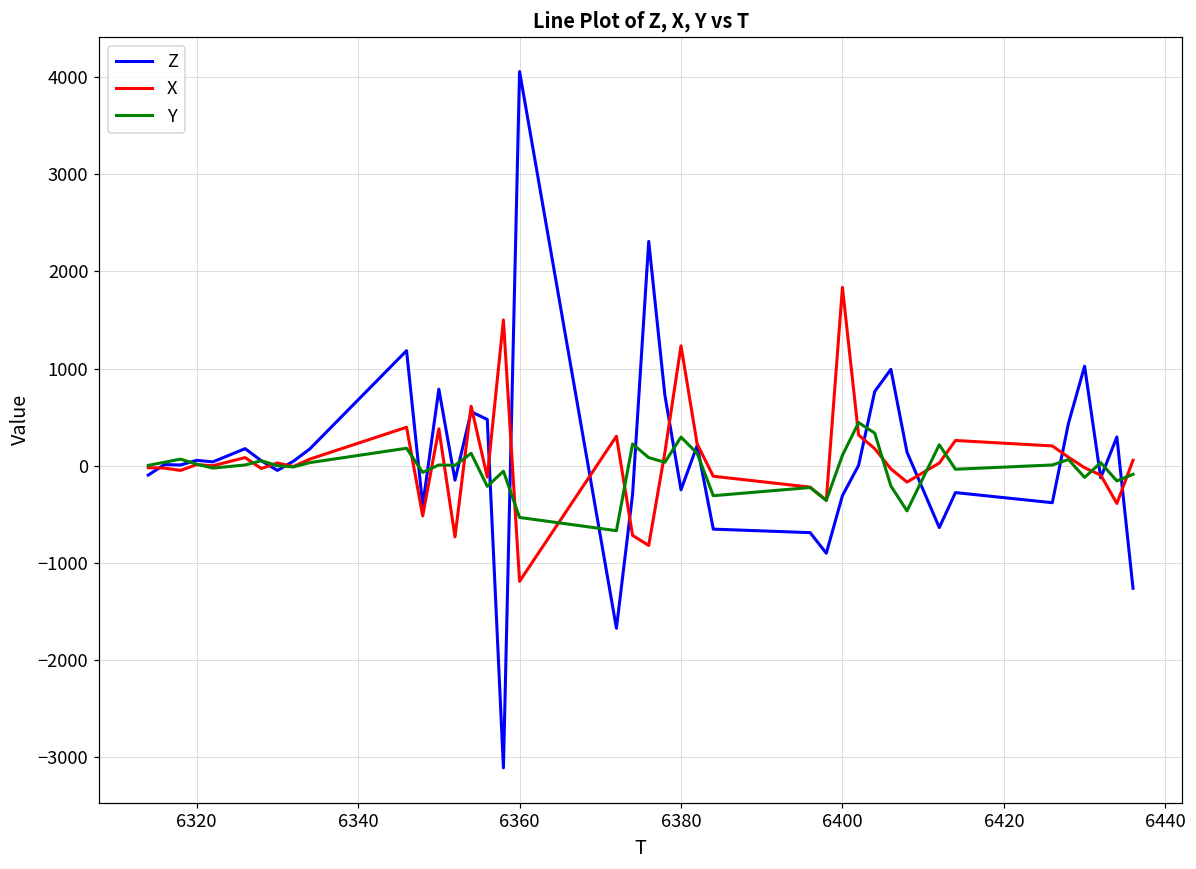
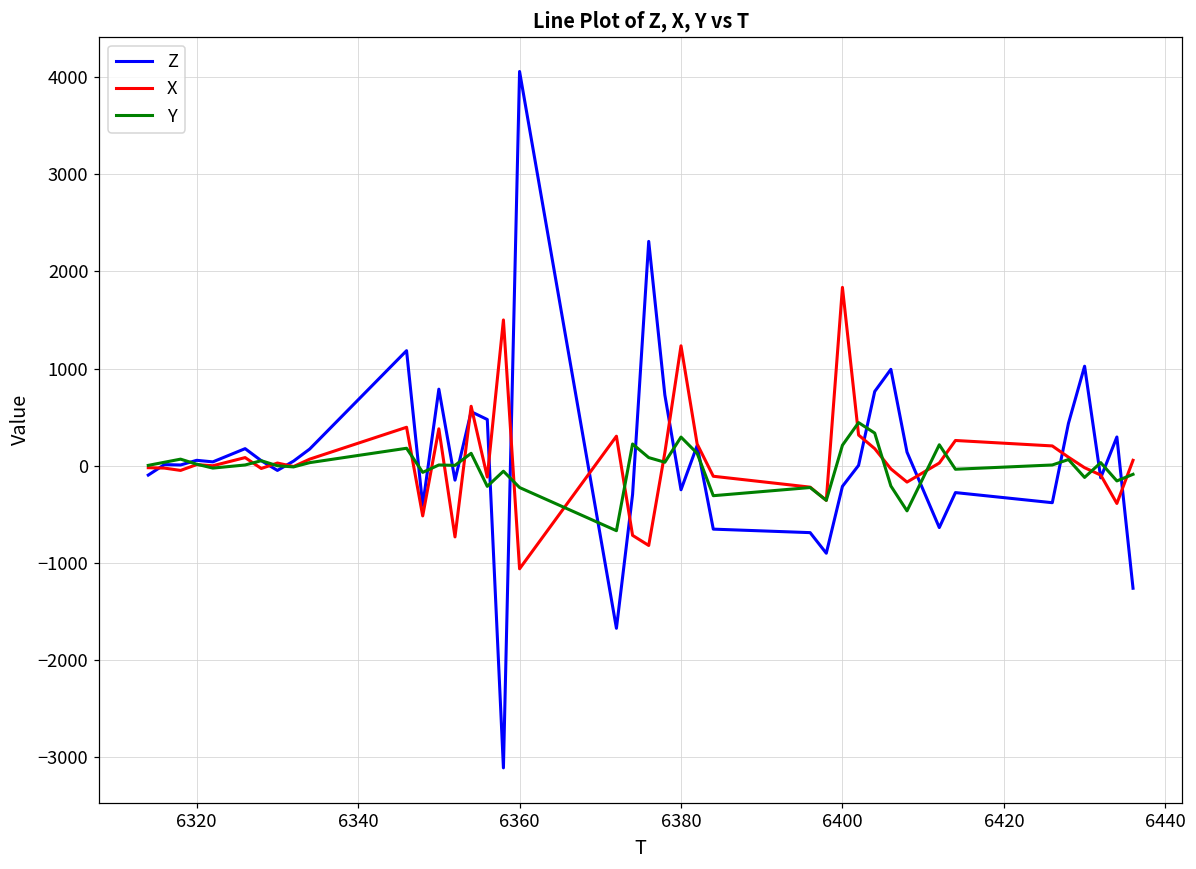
X, 6360: -1200 -> -1100
Y, 6360: -500 -> -200
Z, 6400: -300 -> -200
Y, 6400: 100 -> 200
